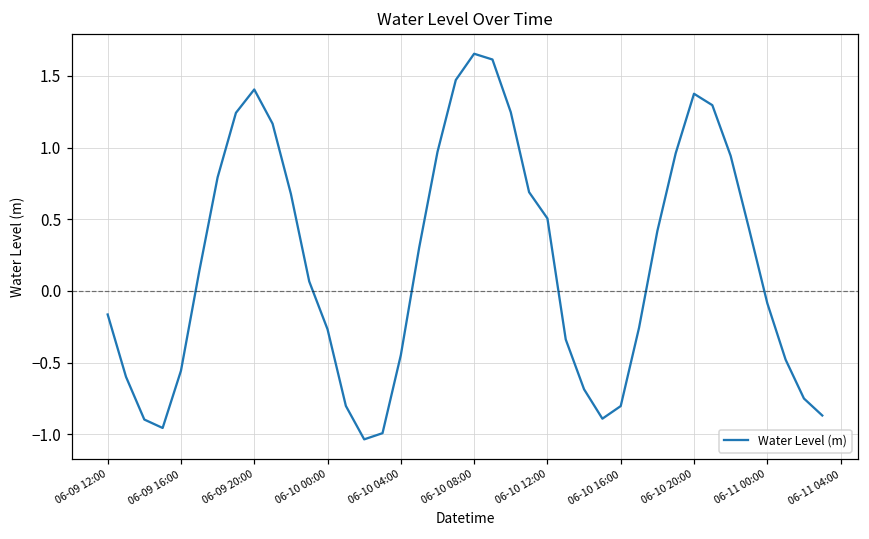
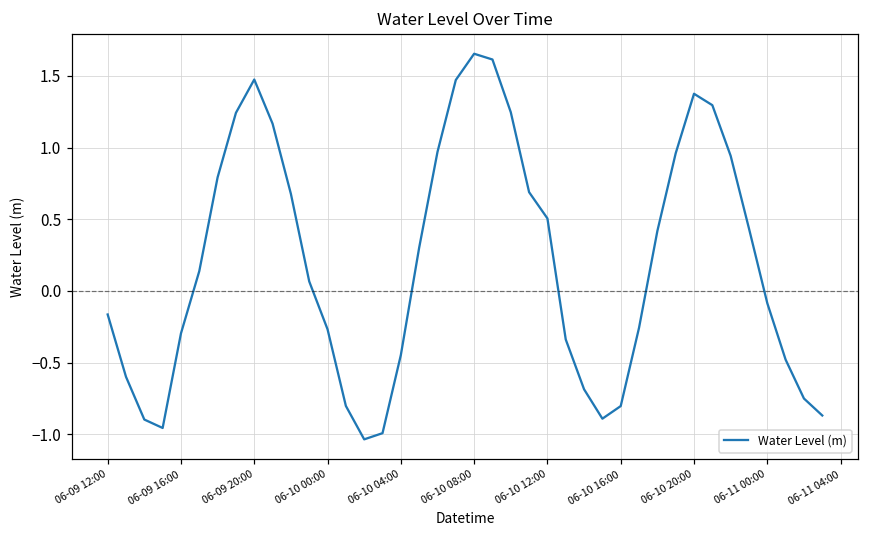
06-09 16:00: -0.56 -> -0.30
06-09 20:00: 1.41 -> 1.47
